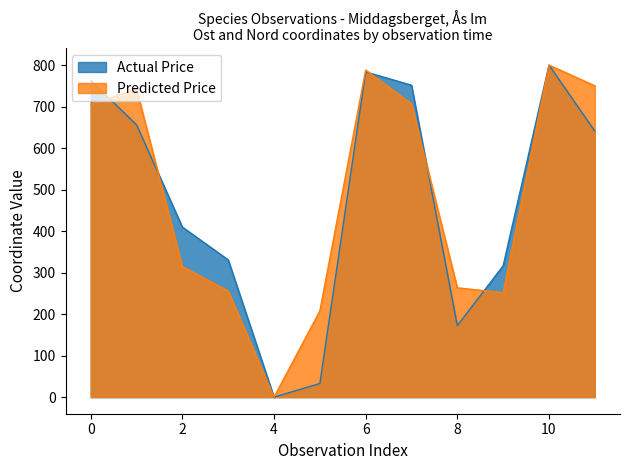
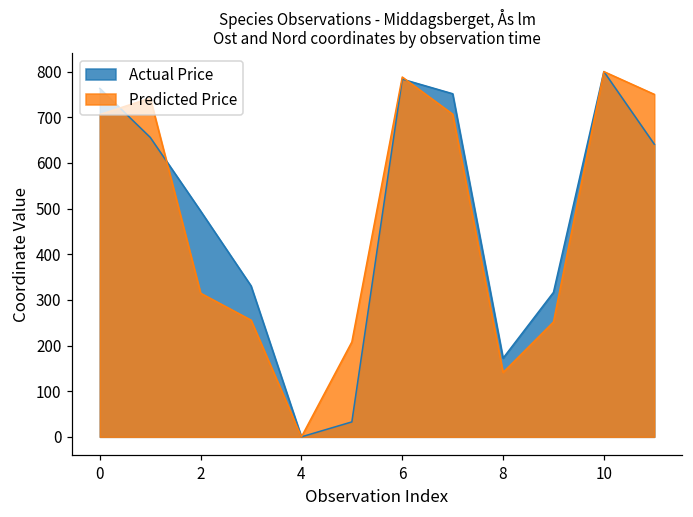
Actual Price, 2: 410 -> 490
Predicted Price, 8: 260 -> 140
